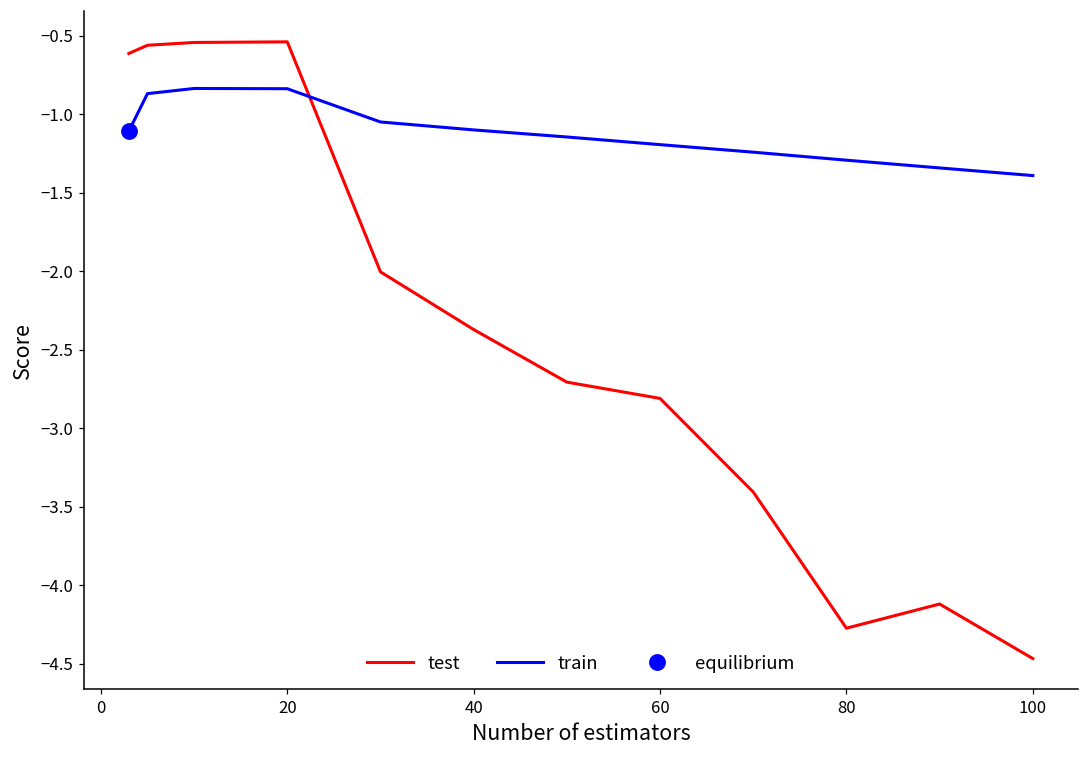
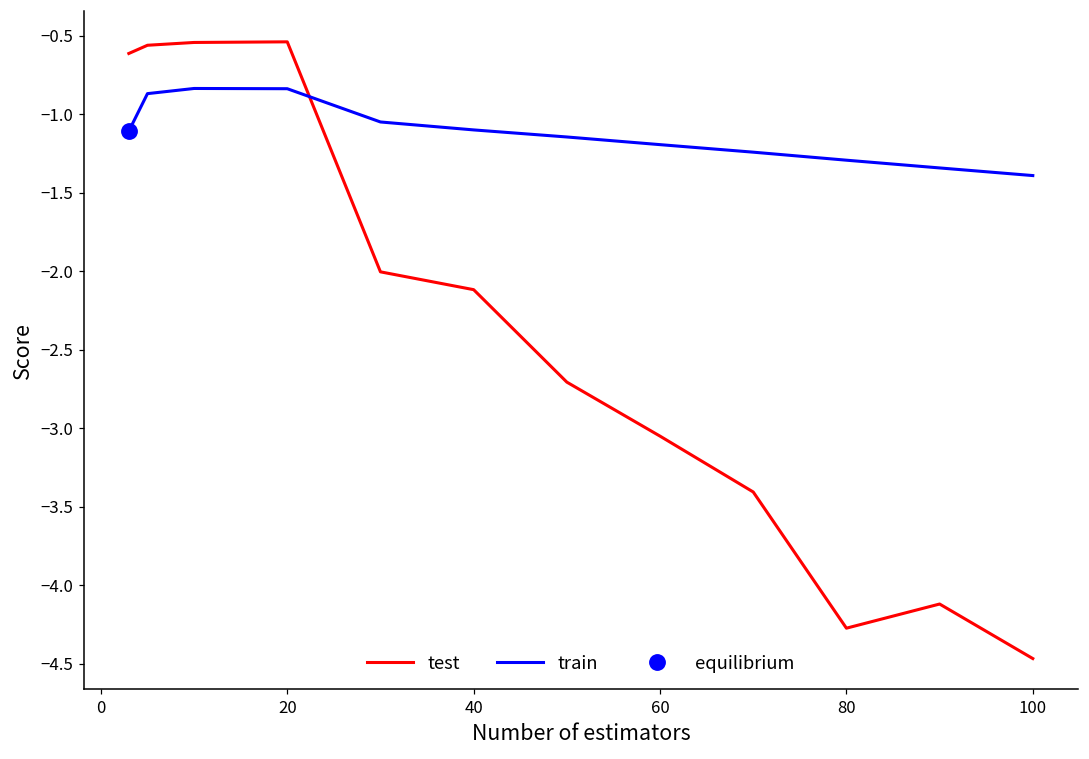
test, 40: -2.37 -> -2.12
test, 60: -2.81 -> -3.05
